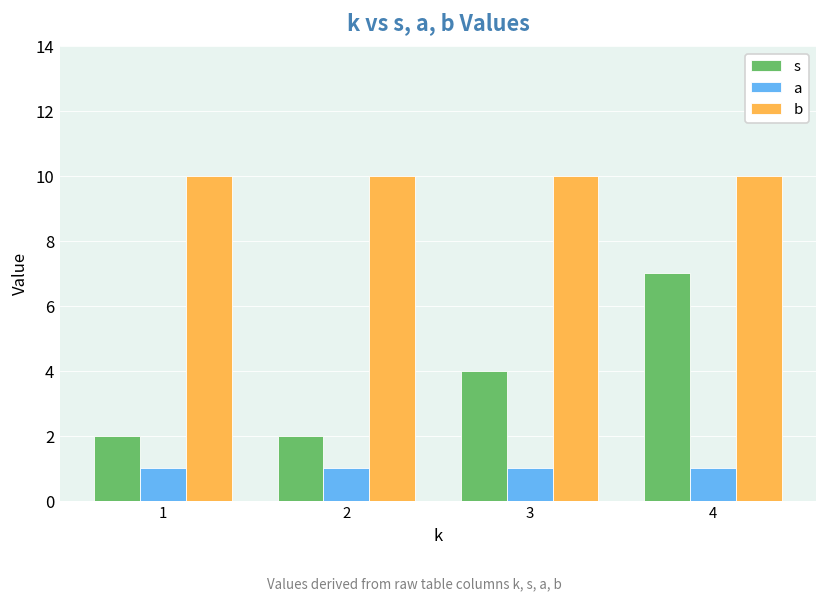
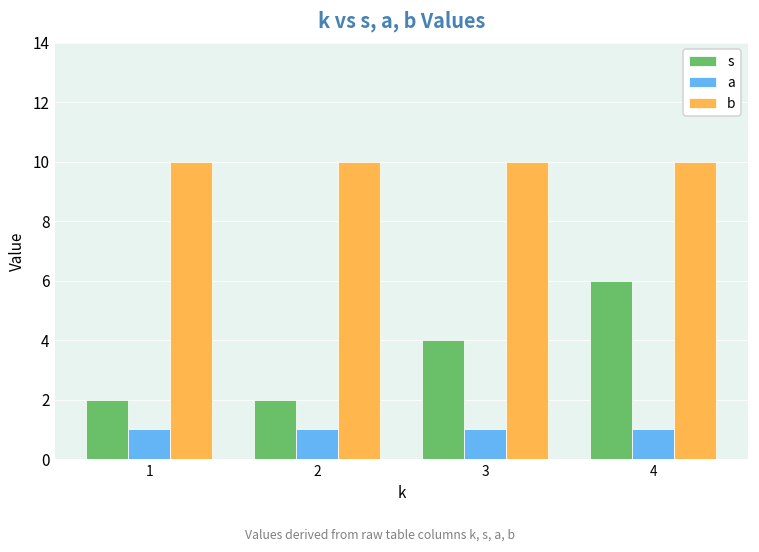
s, 4: 7 -> 6
